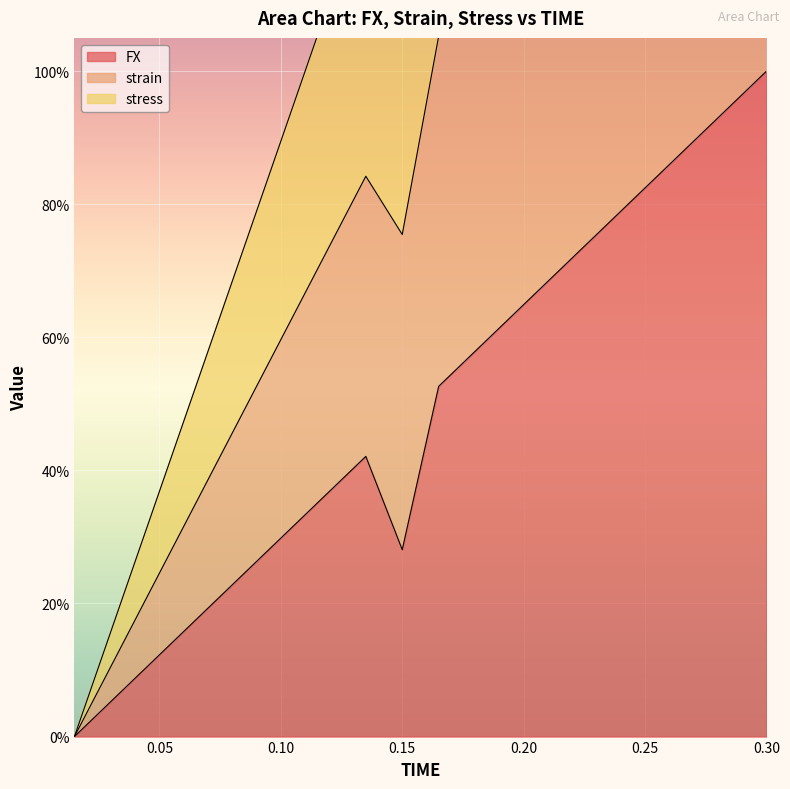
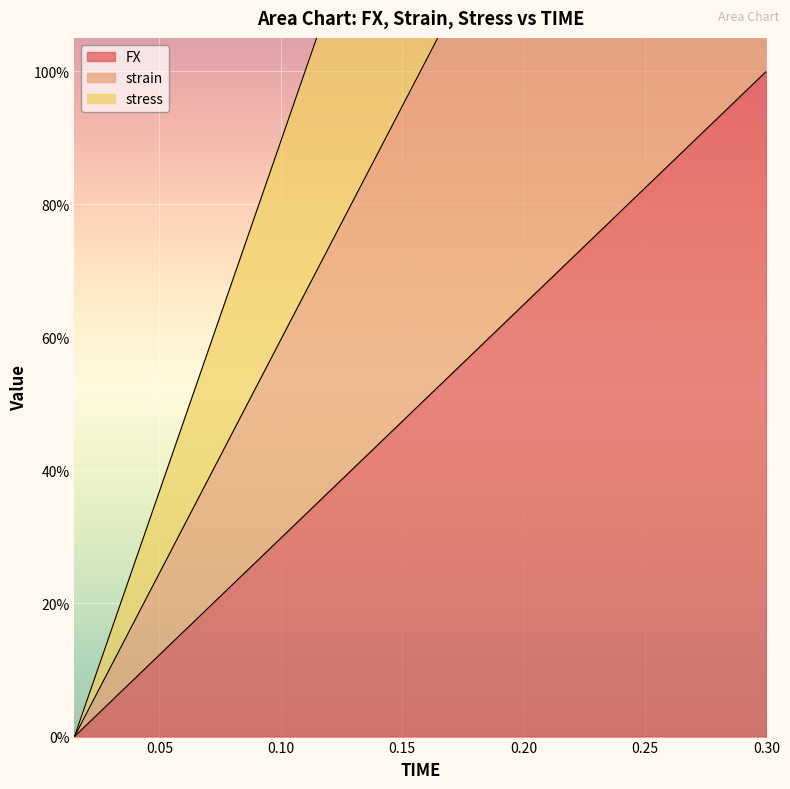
FX, 0.15: 28% -> 47%
